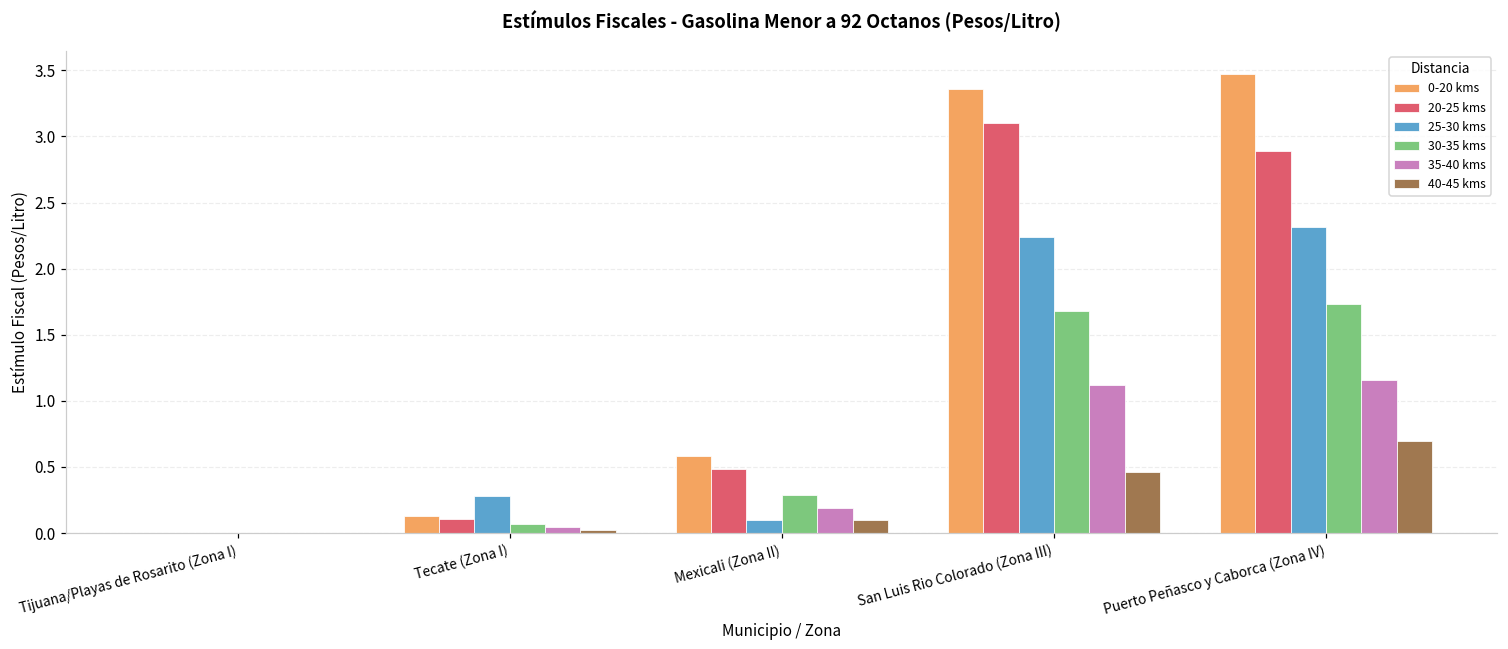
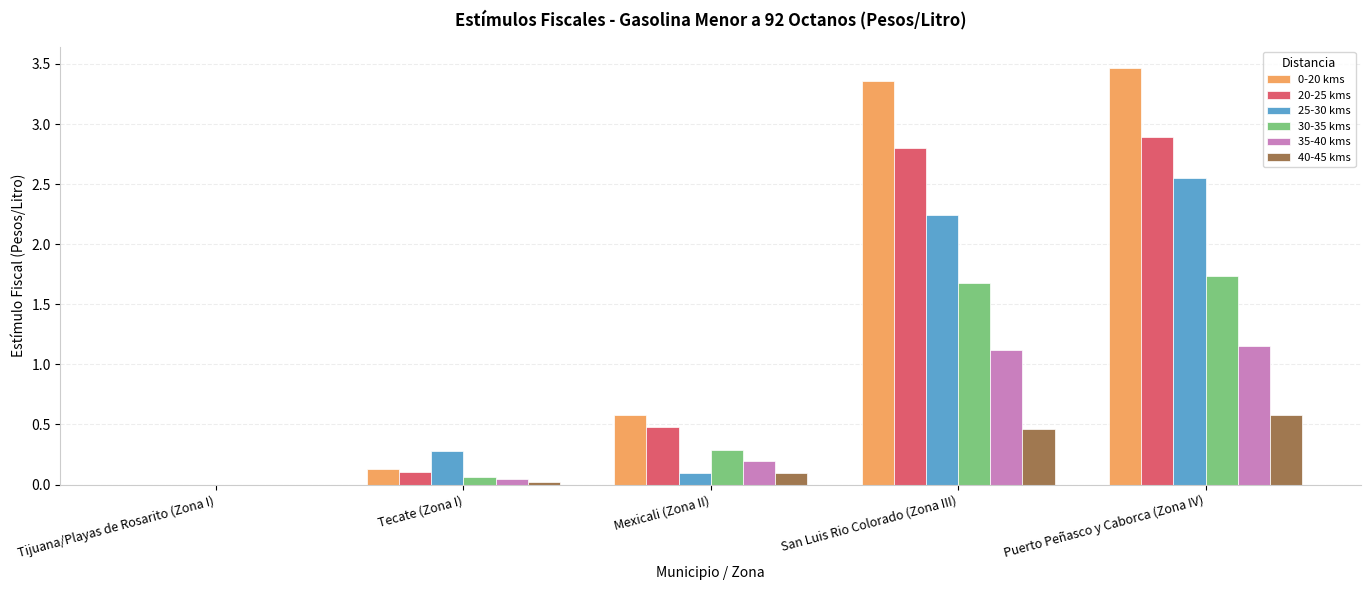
20-25 kms, San Luis Rio Colorado (Zona III): 3.1 -> 2.8
25-30 kms, Puerto Peñasco y Caborca (Zona IV): 2.31 -> 2.55
40-45 kms, Puerto Peñasco y Caborca (Zona IV): 0.70 -> 0.58
